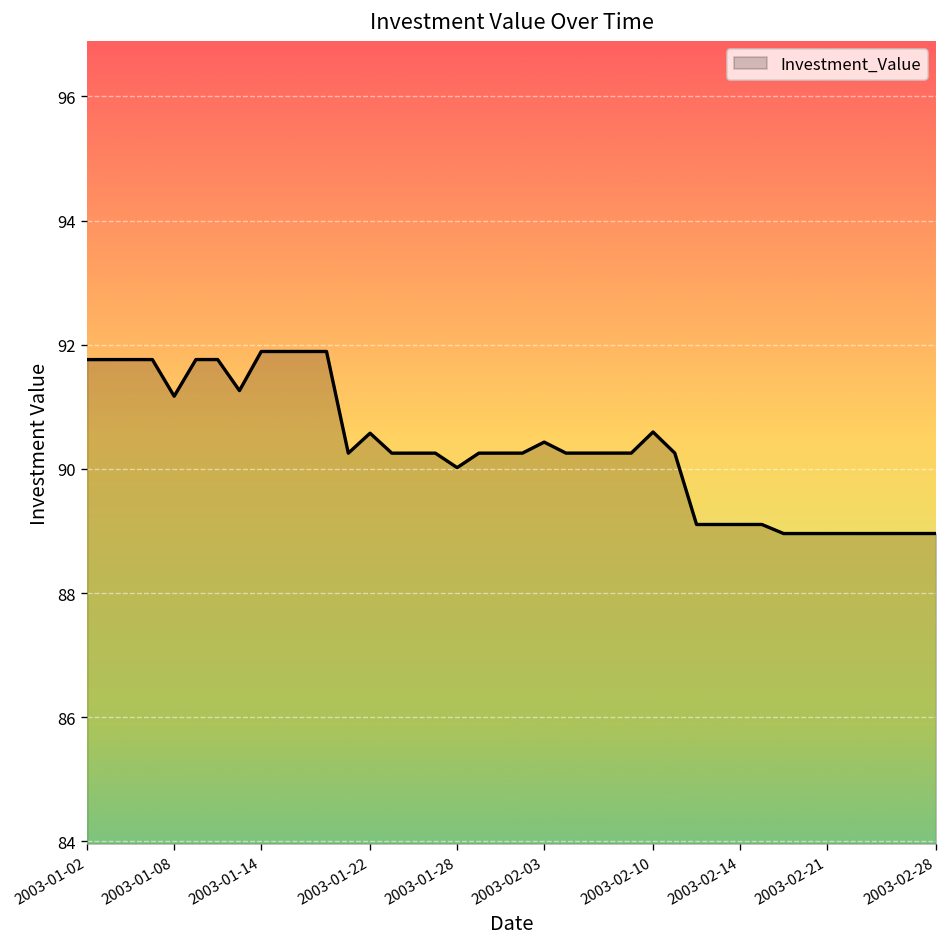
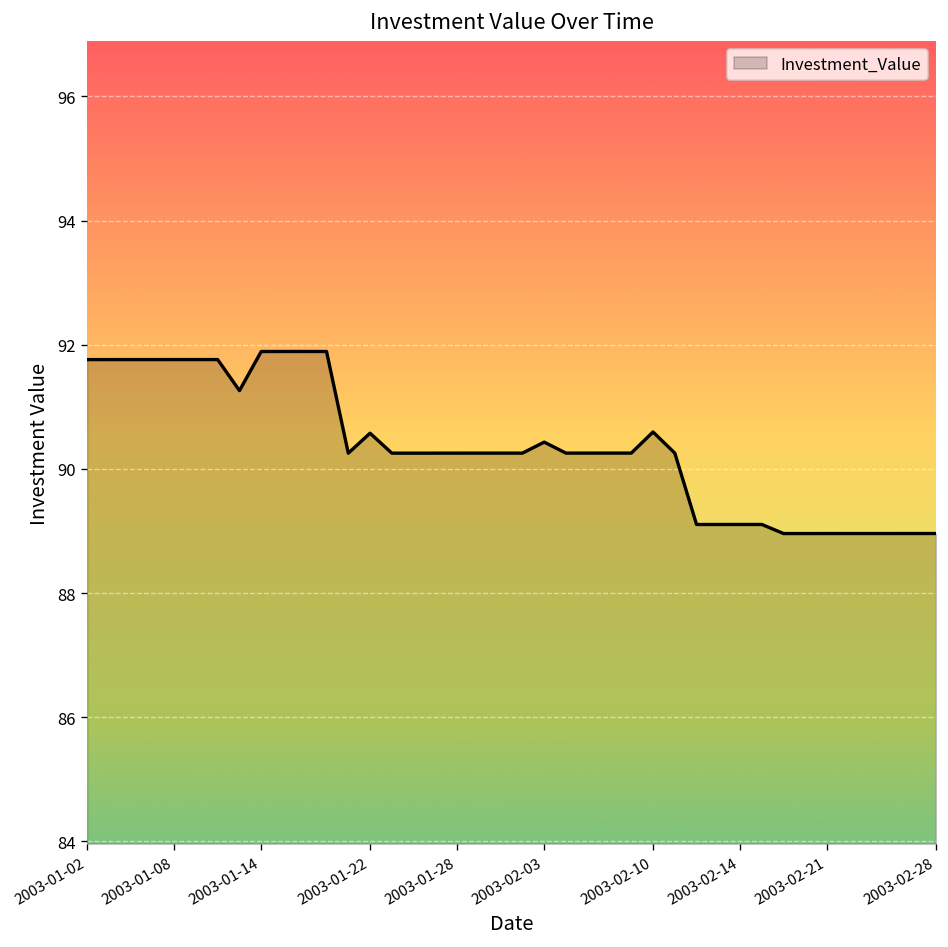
2003-01-08: 91.2 -> 91.8
2003-01-28: 90.0 -> 90.3
